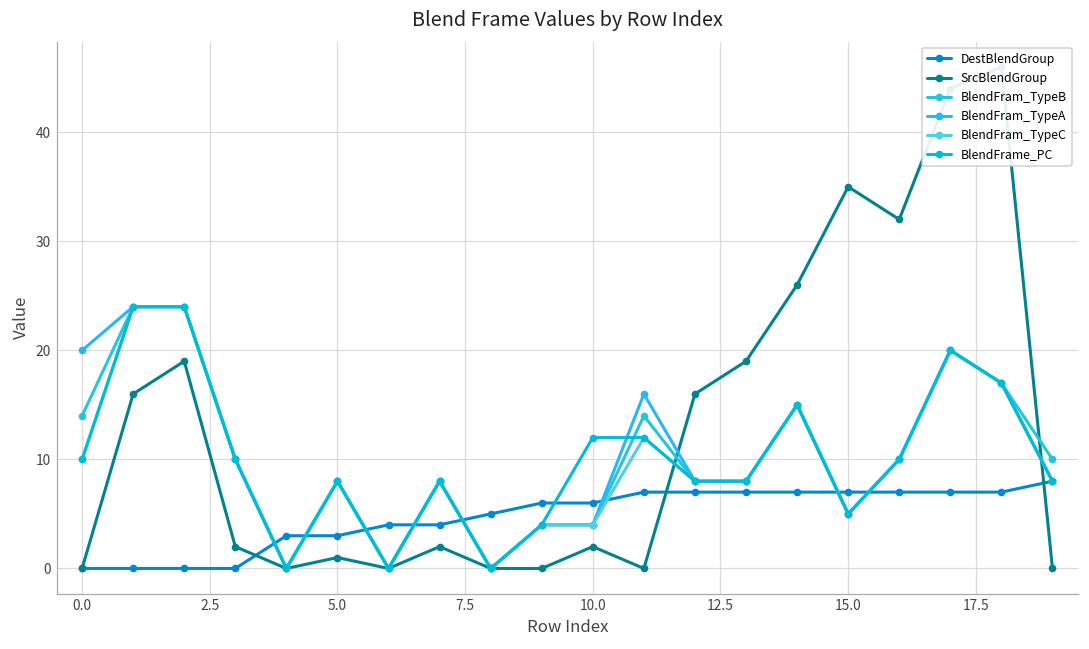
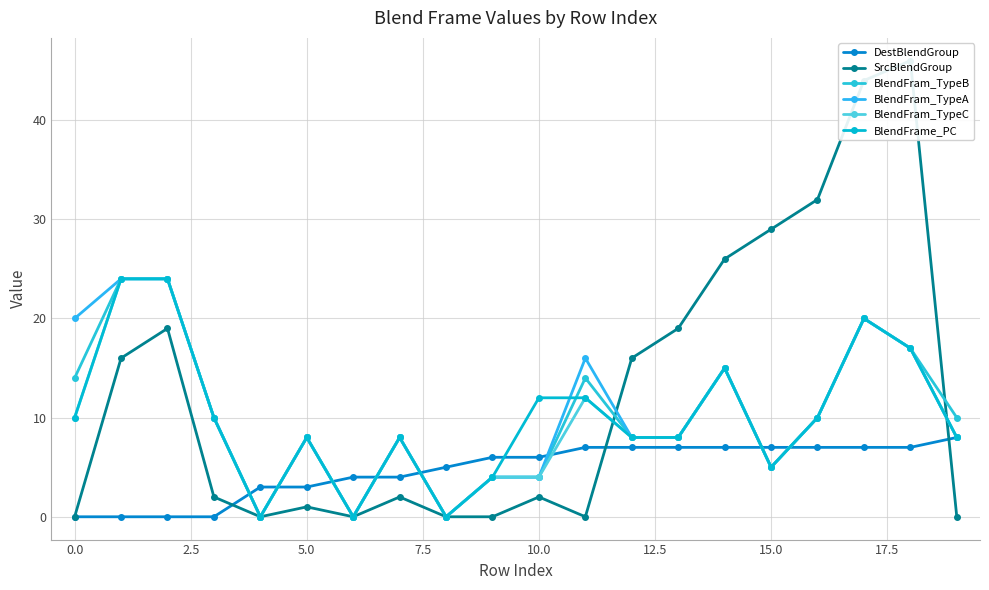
SrcBlendGroup, 15.0: 35 -> 29
